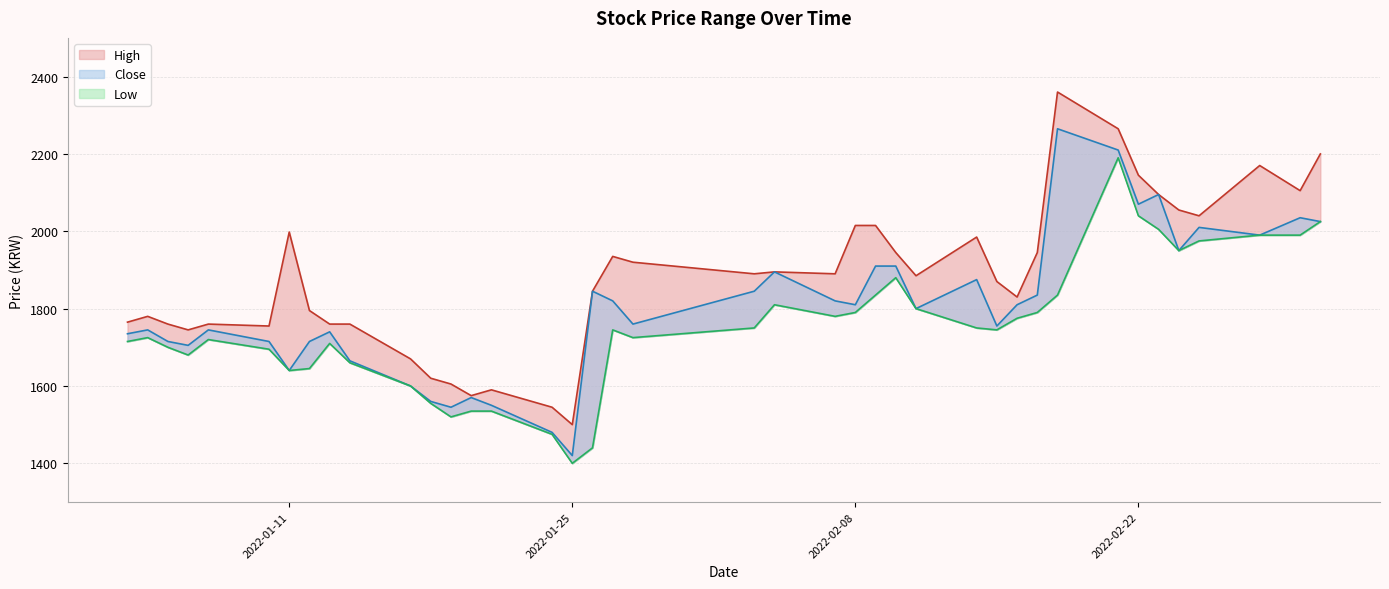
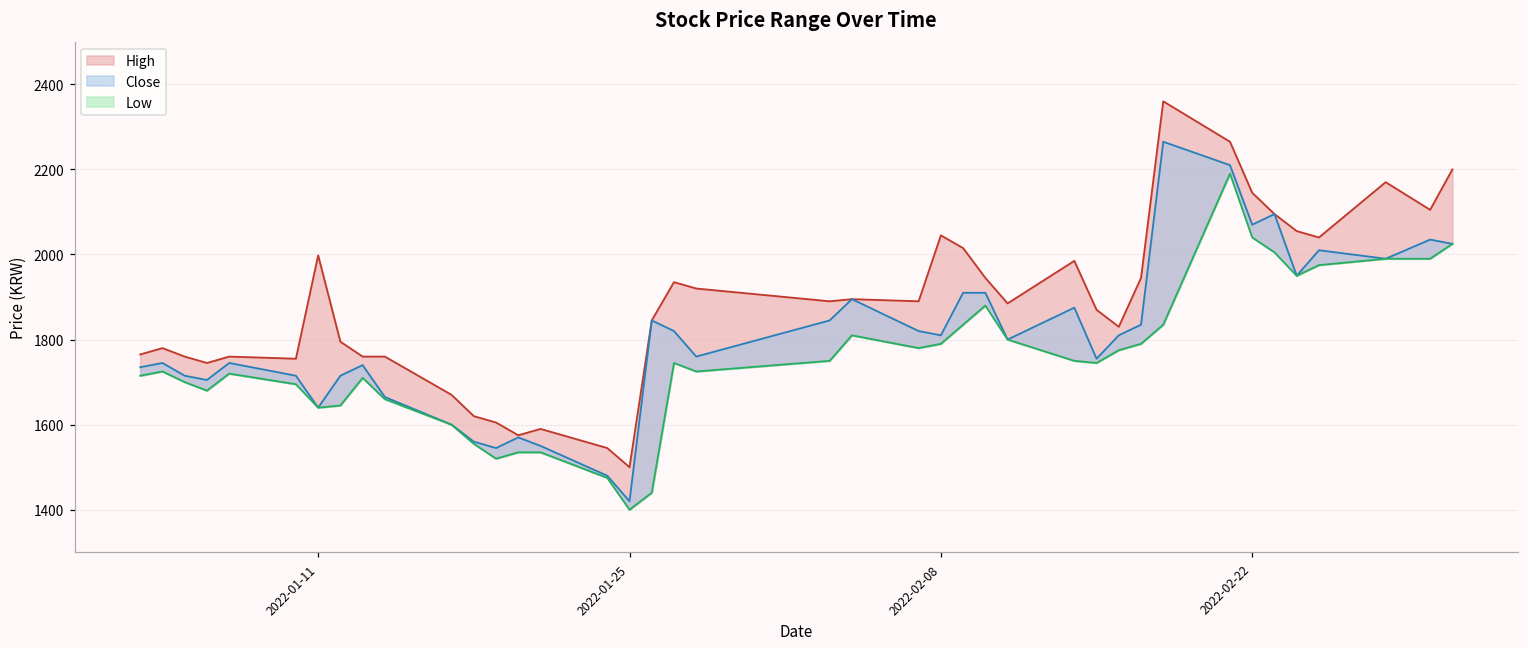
High, 2022-02-08: 2020 -> 2050
